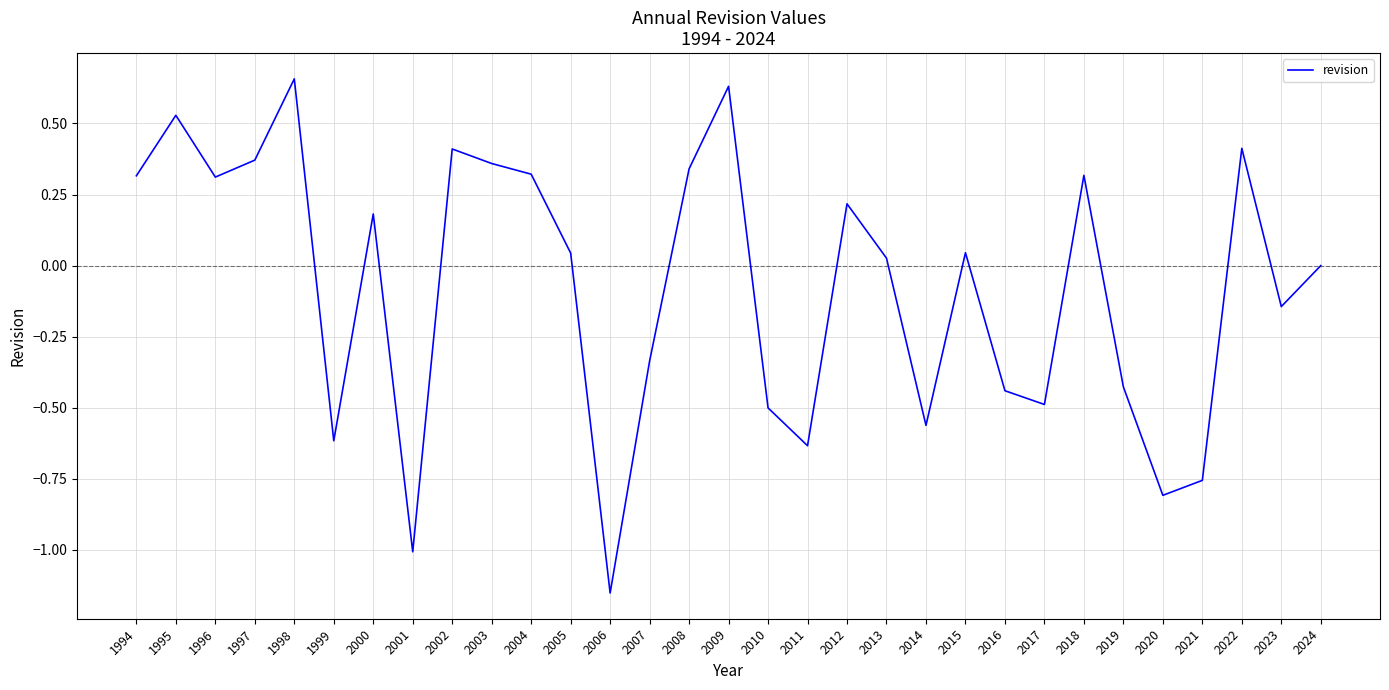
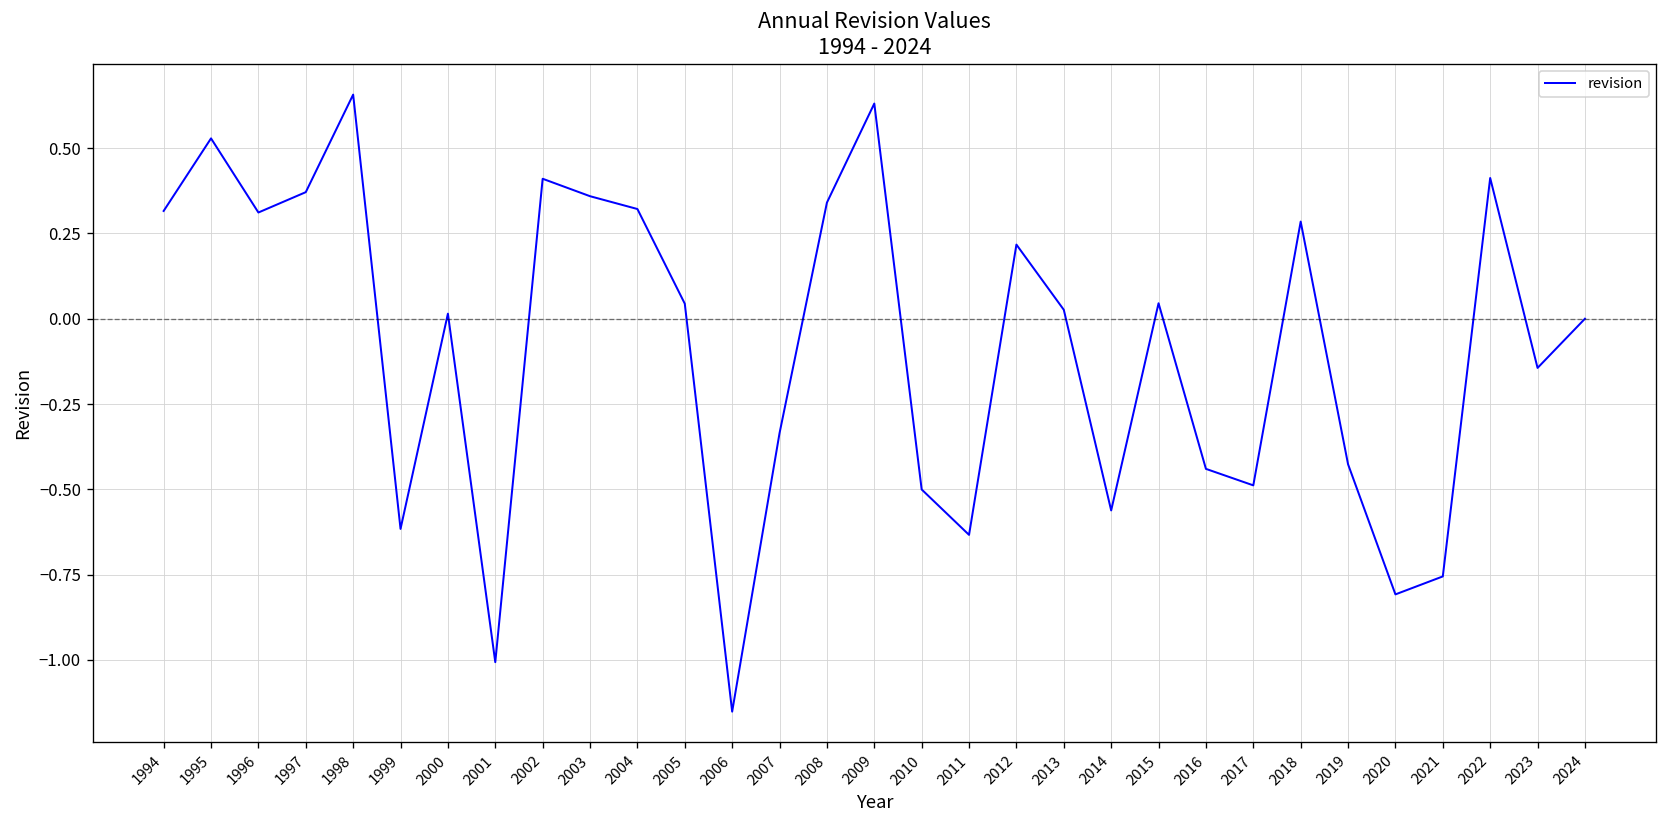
2000: 0.18 -> 0.01
2018: 0.32 -> 0.28
